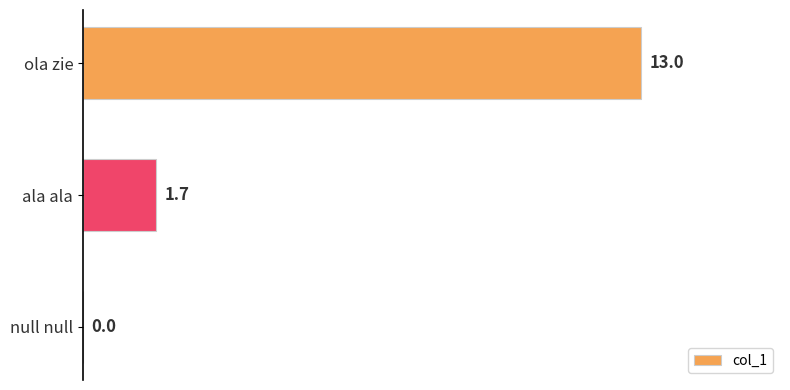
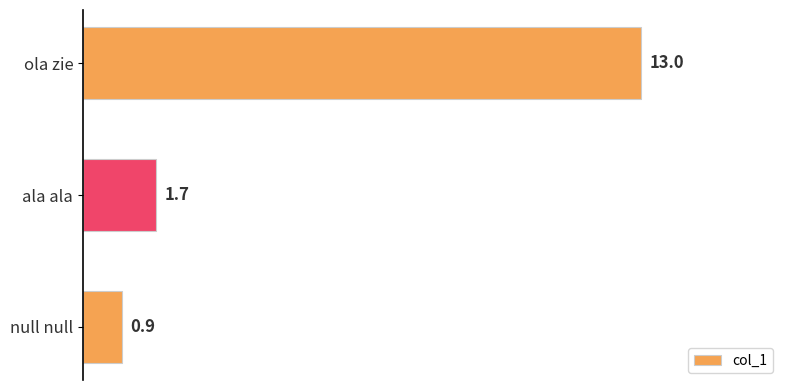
null null: 0.0 -> 0.9
